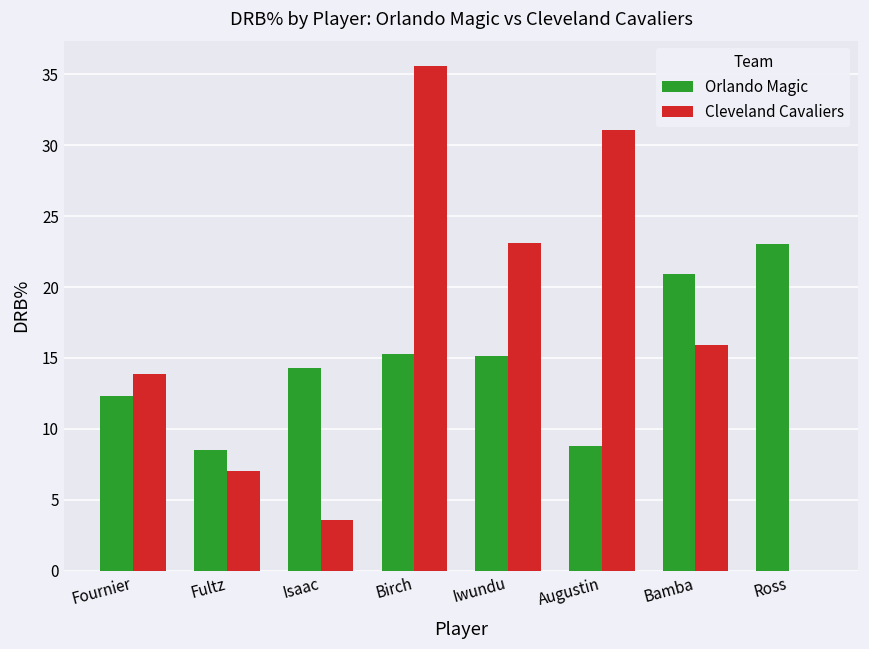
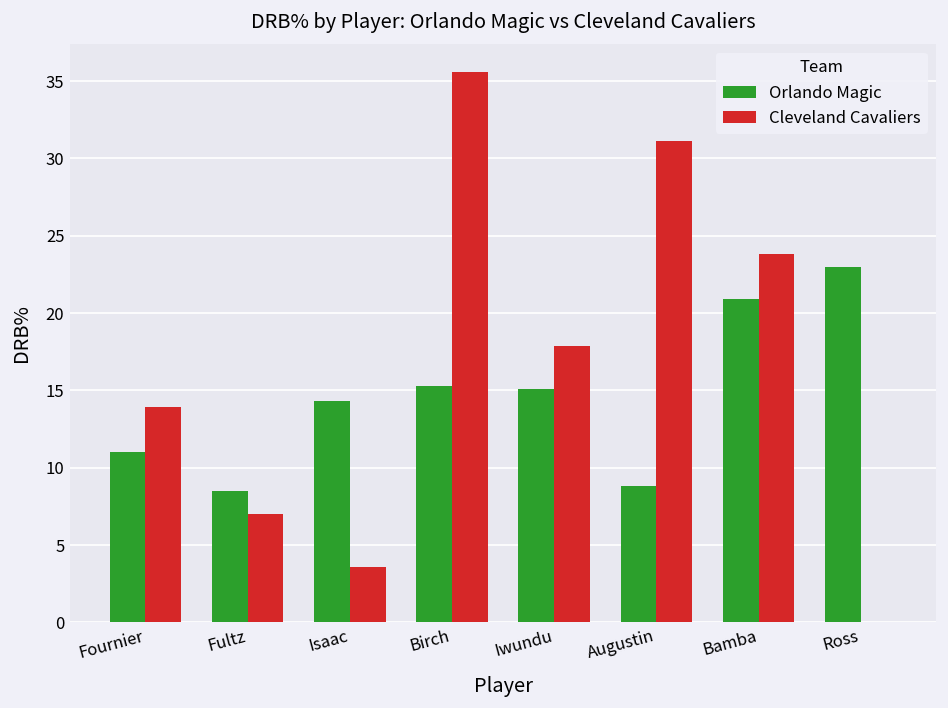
Orlando Magic, Fournier: 12.3 -> 11.0
Cleveland Cavaliers, Iwundu: 23.1 -> 17.9
Cleveland Cavaliers, Bamba: 15.9 -> 23.8
